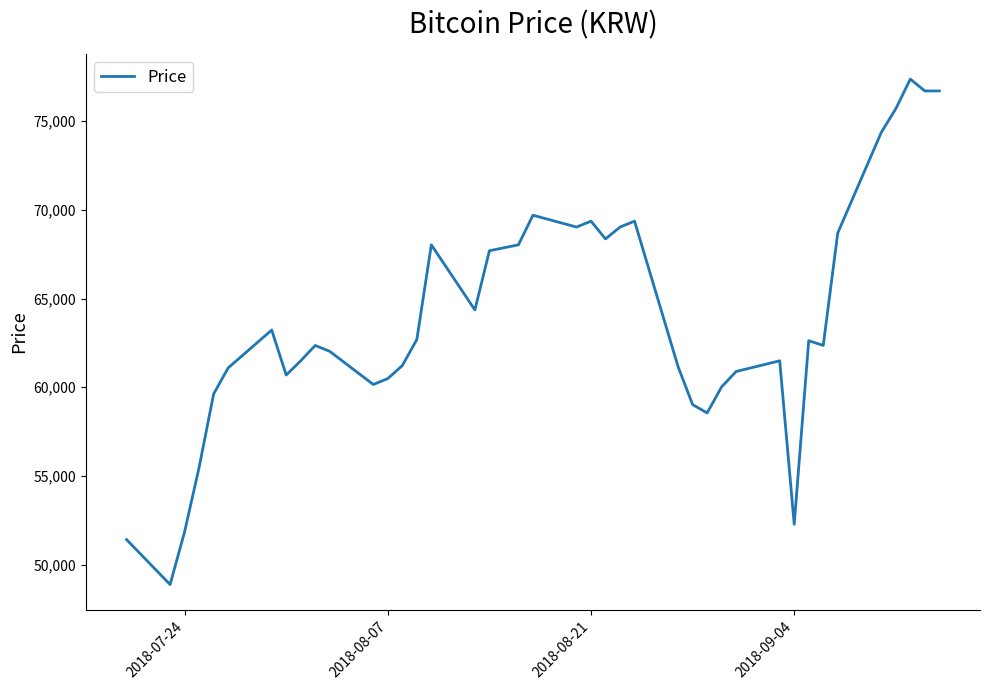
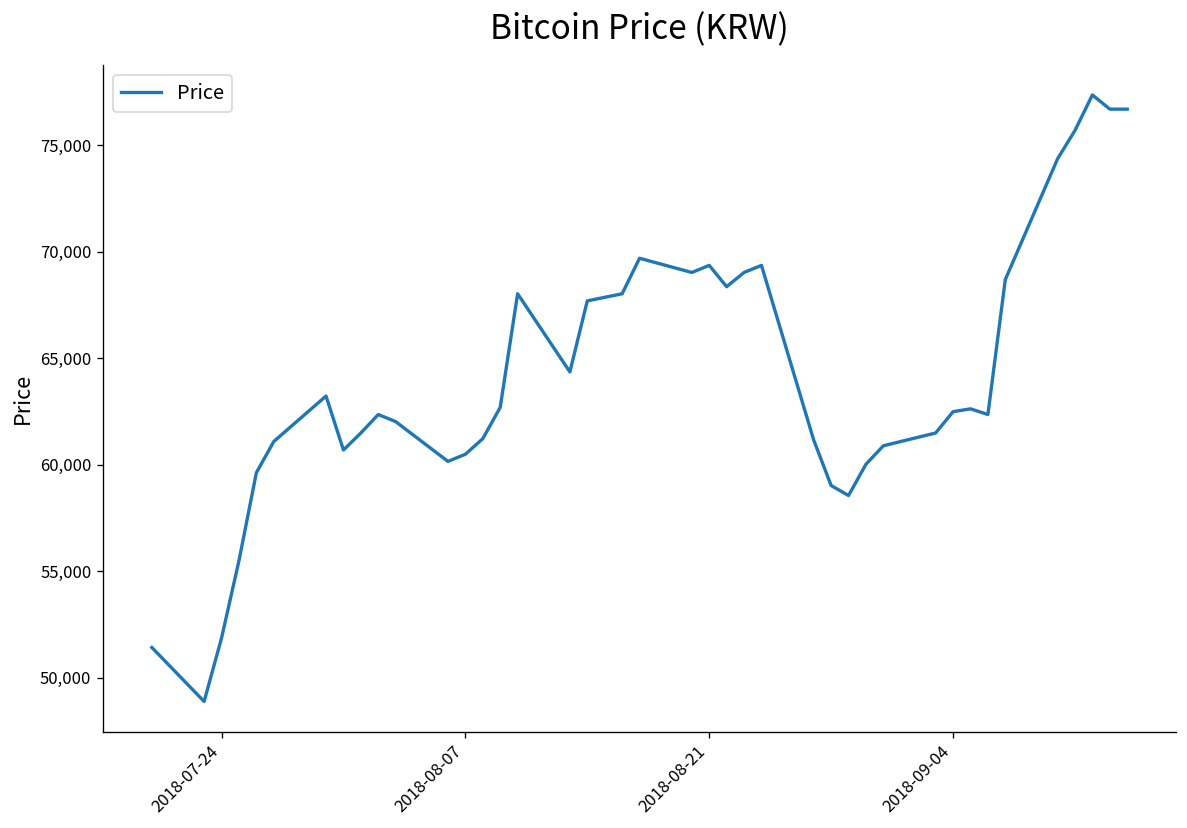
2018-09-04: 52,300 -> 62,500
